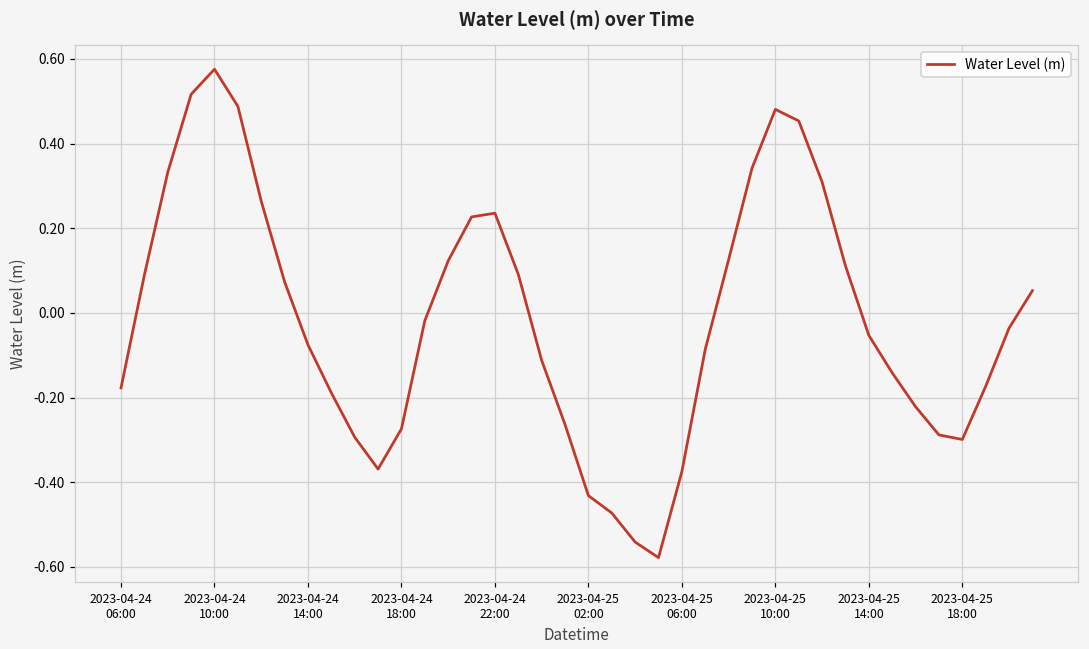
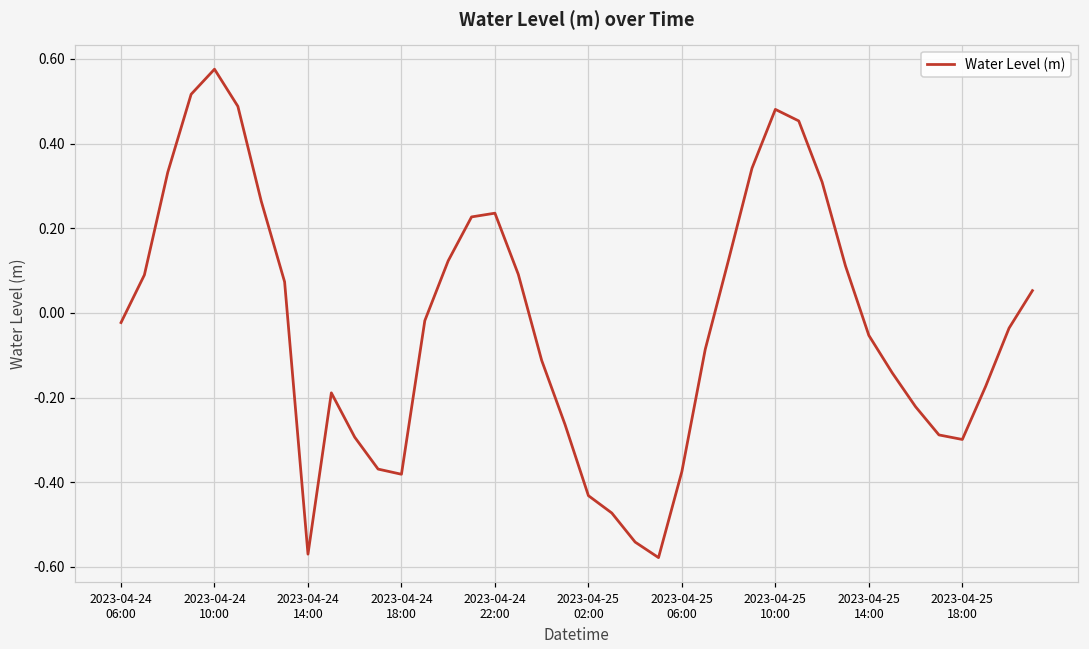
2023-04-24 06:00: -0.18 -> -0.02
2023-04-24 14:00: -0.08 -> -0.57
2023-04-24 18:00: -0.27 -> -0.38
